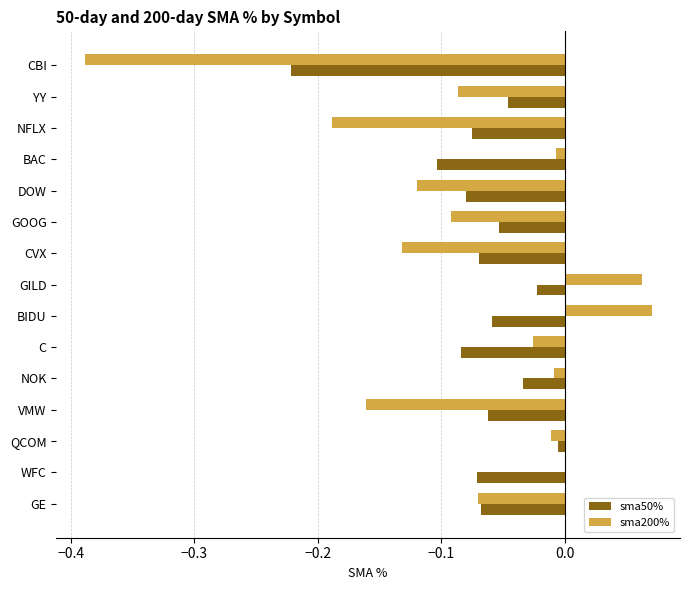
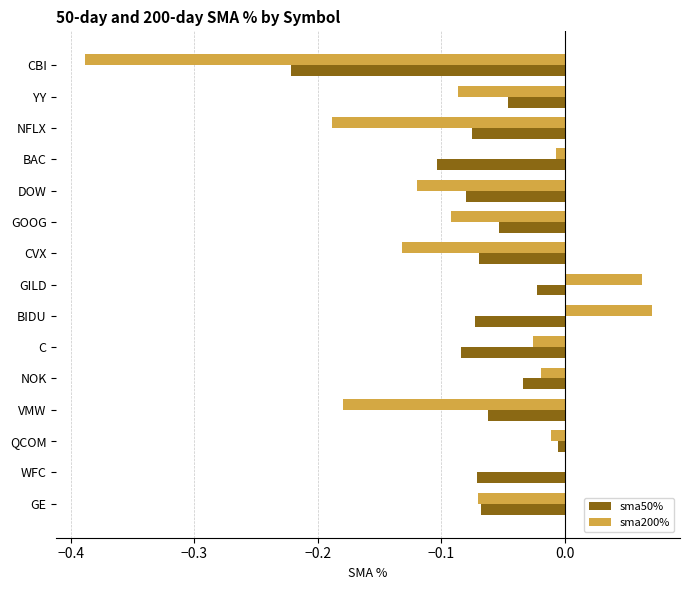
sma50%, BIDU: -0.059 -> -0.072
sma200%, NOK: -0.009 -> -0.019
sma200%, VMW: -0.161 -> -0.179
